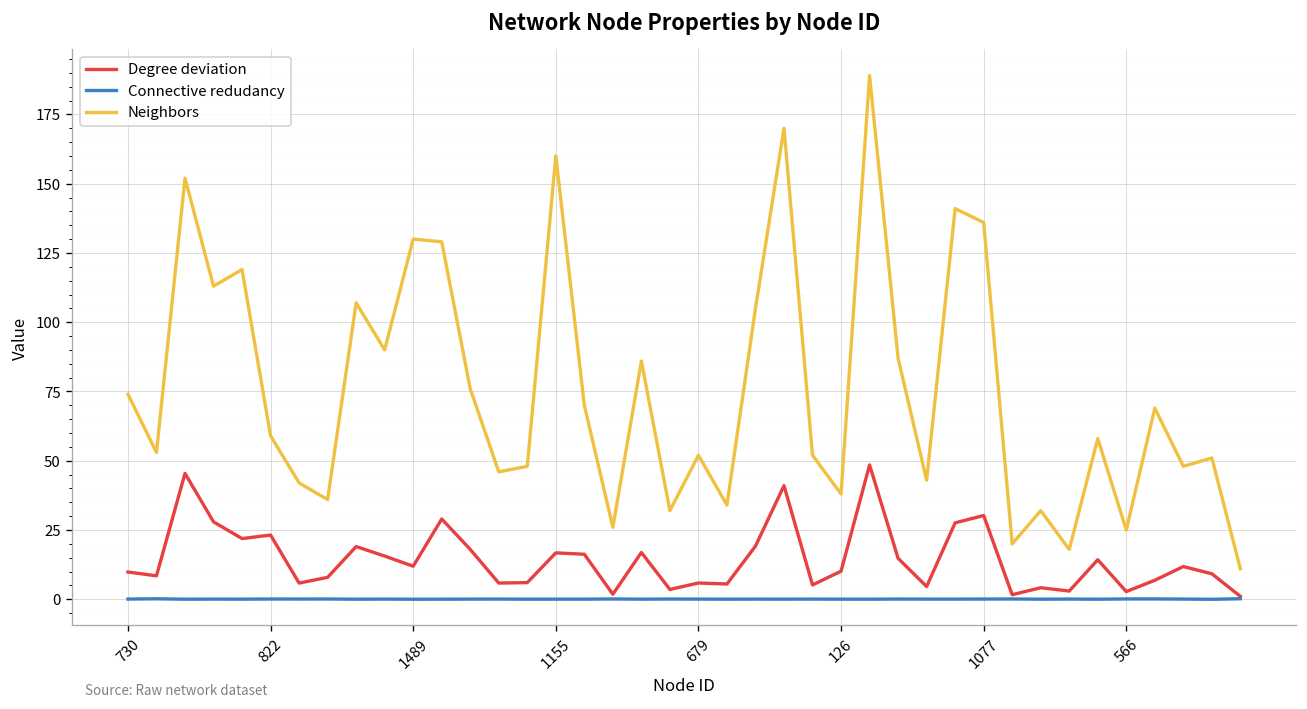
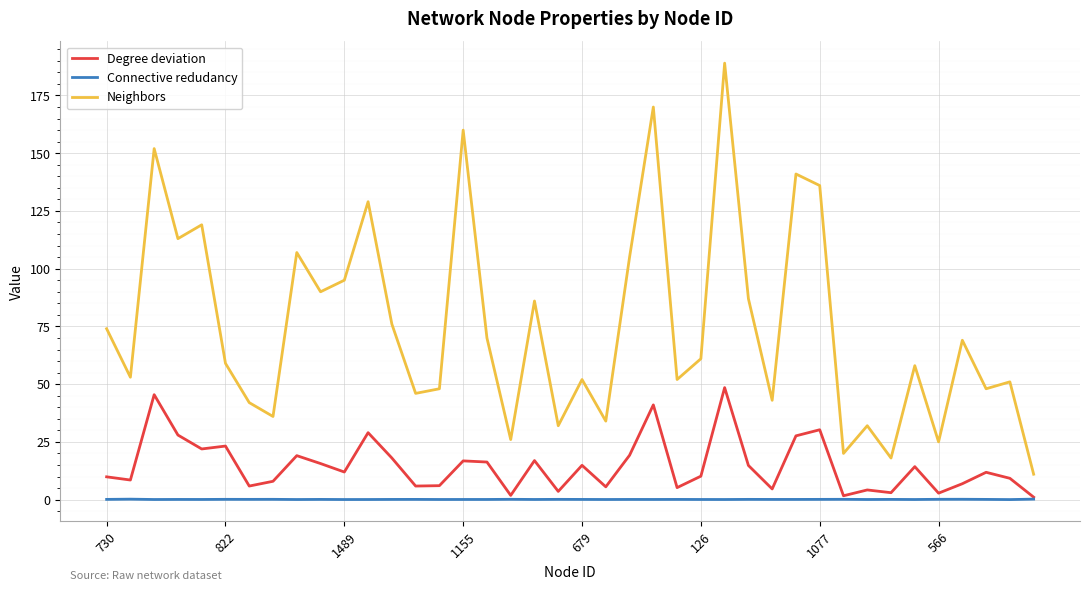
Neighbors, 1489: 130 -> 95
Degree deviation, 679: 6 -> 15
Neighbors, 126: 38 -> 61
